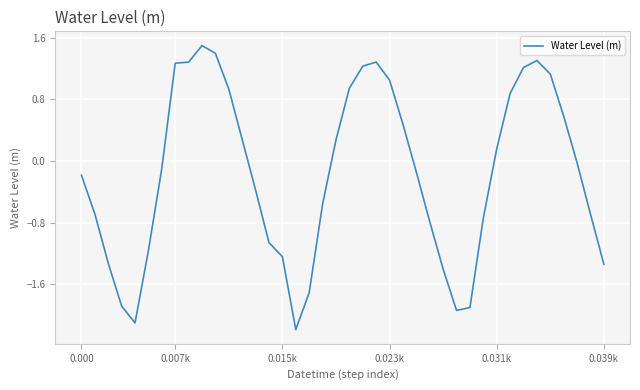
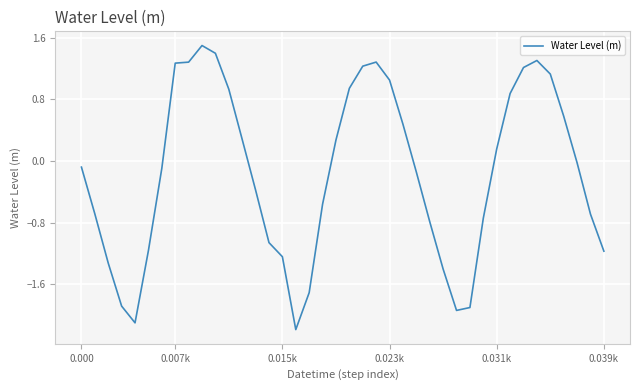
0.000: -0.2 -> -0.1
0.039k: -1.3 -> -1.2
